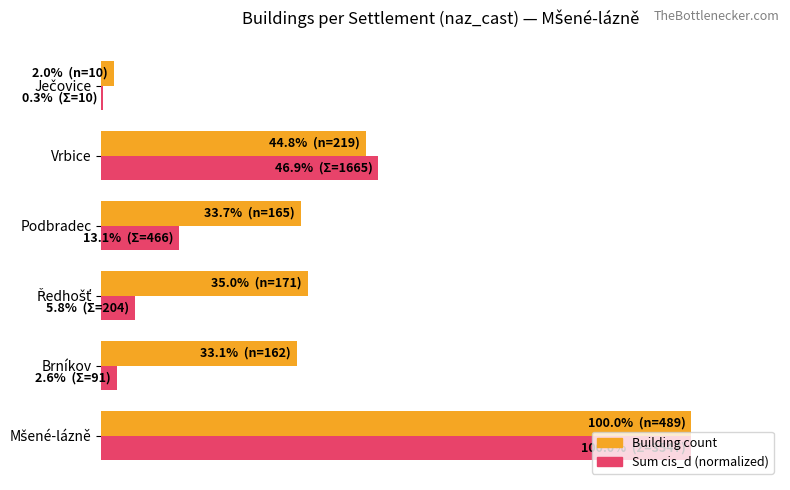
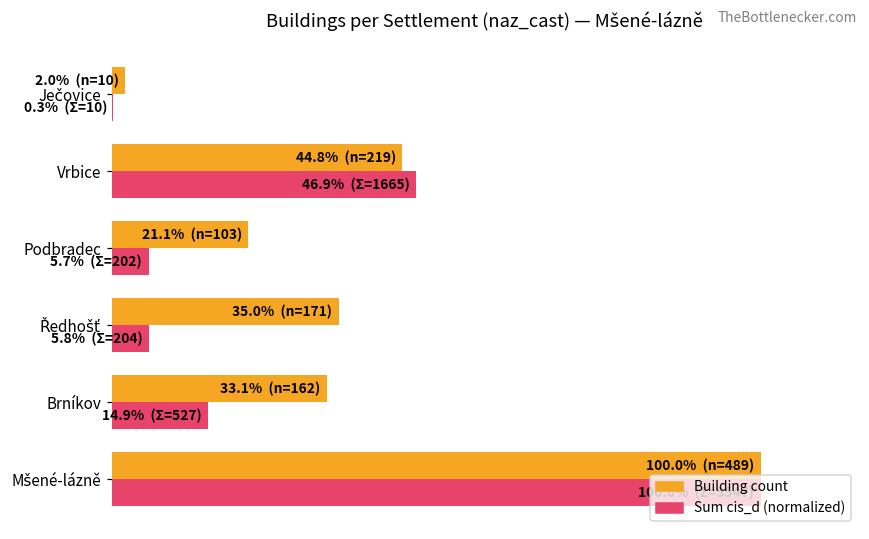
Building count, Podbradec: 33.7% (n=165) -> 21.1% (n=103)
Sum cis_d (normalized), Podbradec: 13.1% (Σ=466) -> 5.7% (Σ=202)
Sum cis_d (normalized), Brníkov: 2.6% (Σ=91) -> 14.9% (Σ=527)
